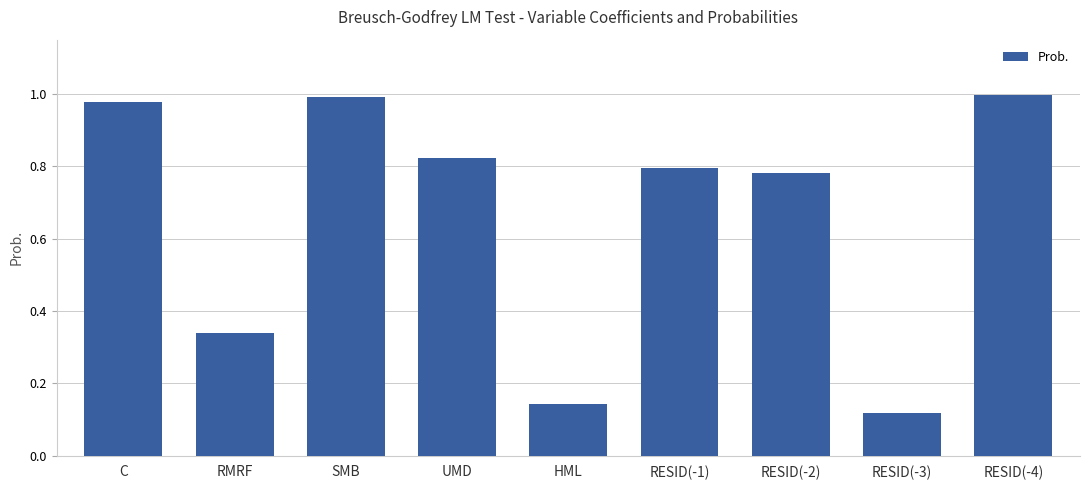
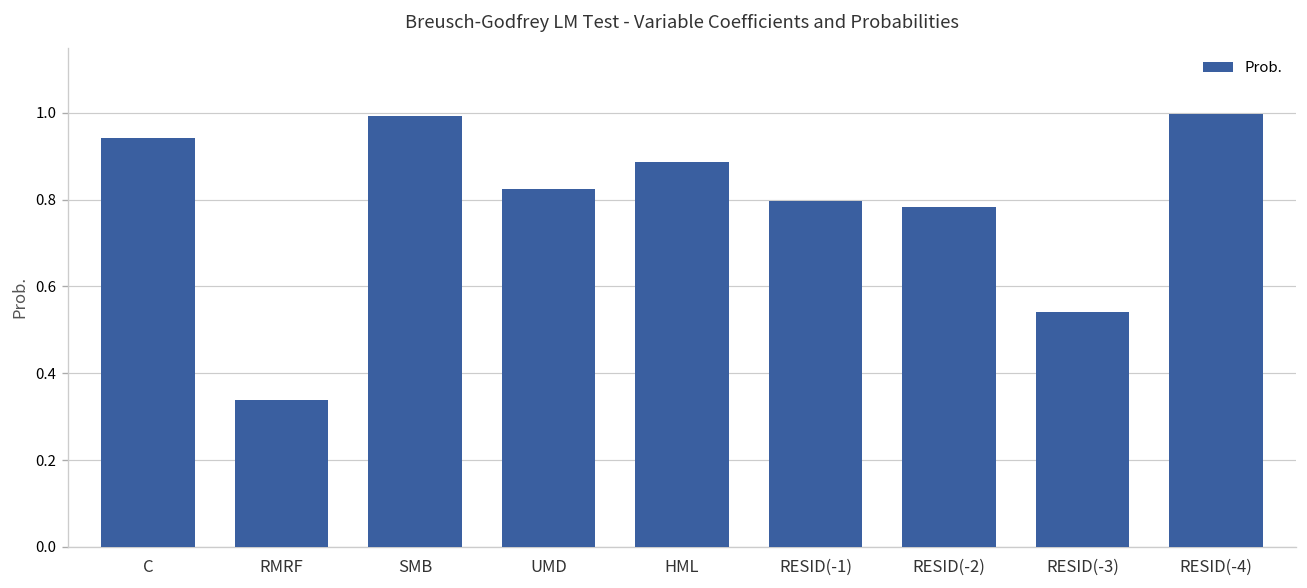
C: 0.98 -> 0.94
HML: 0.14 -> 0.89
RESID(-3): 0.12 -> 0.54
